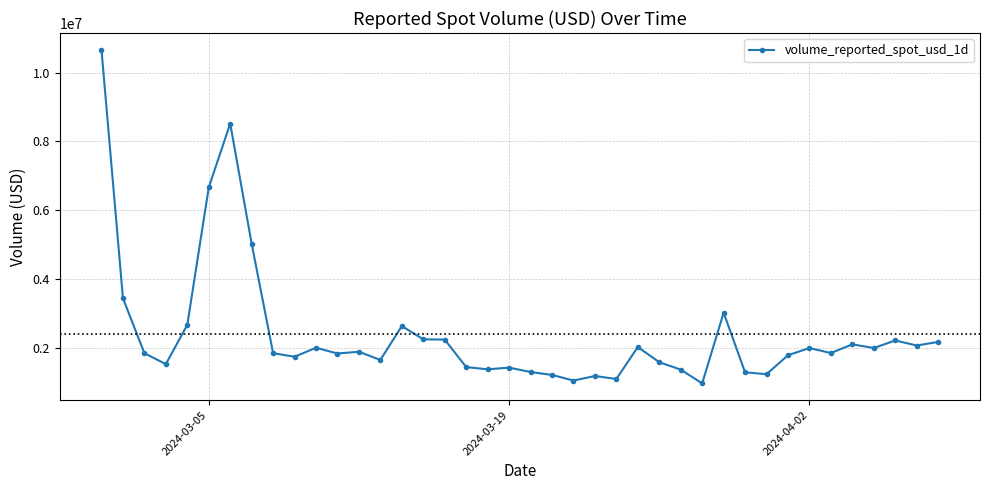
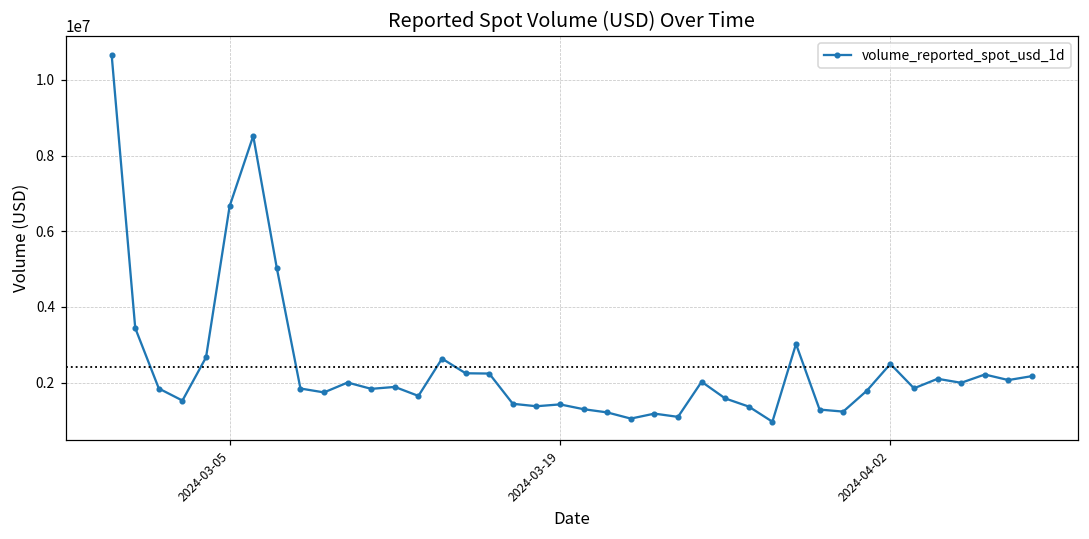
2024-04-02: 2000000 -> 2500000
